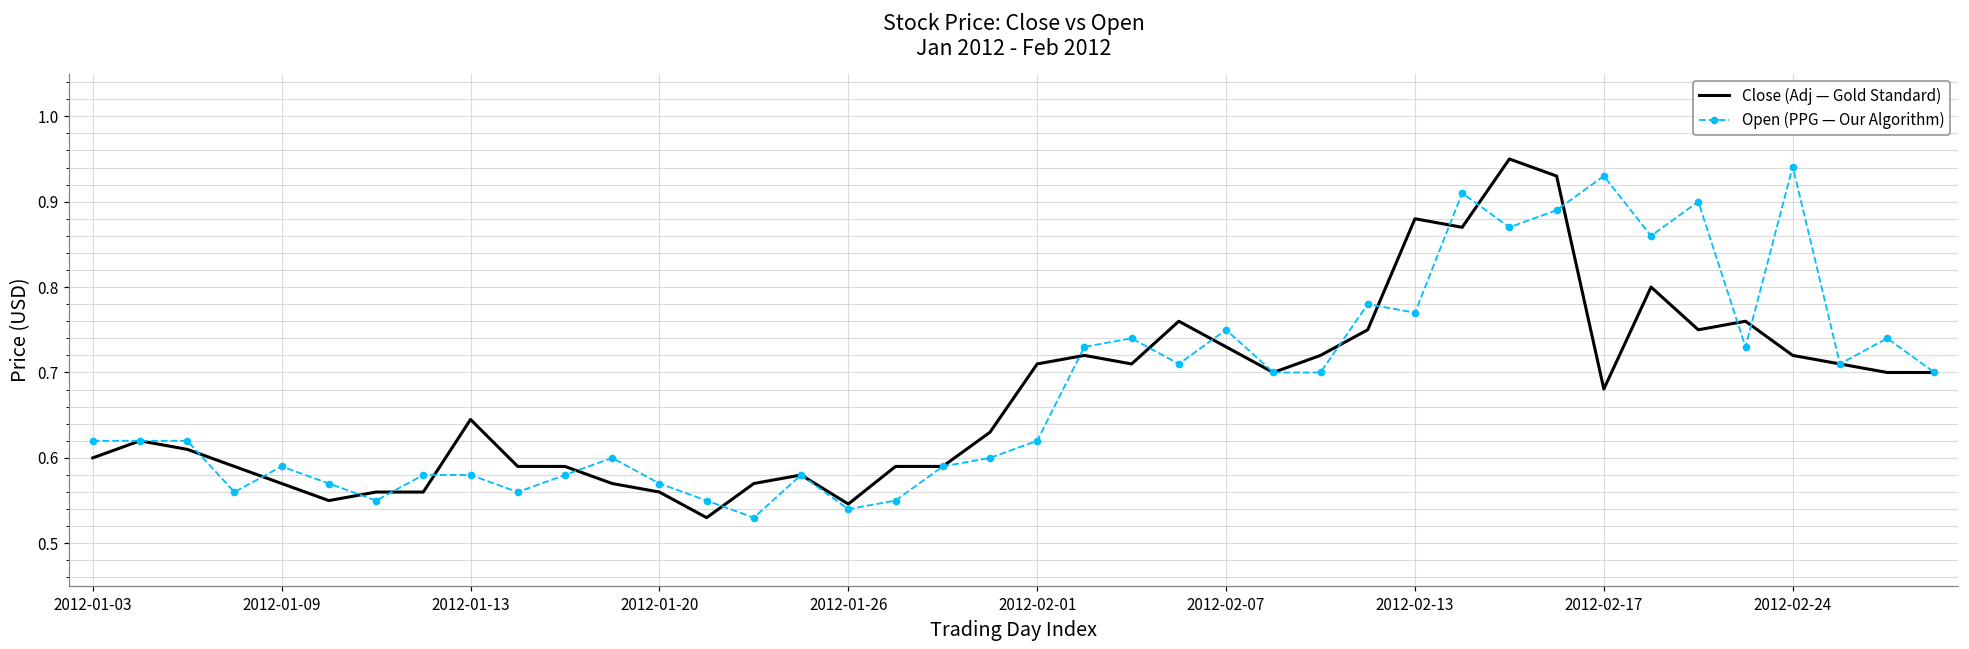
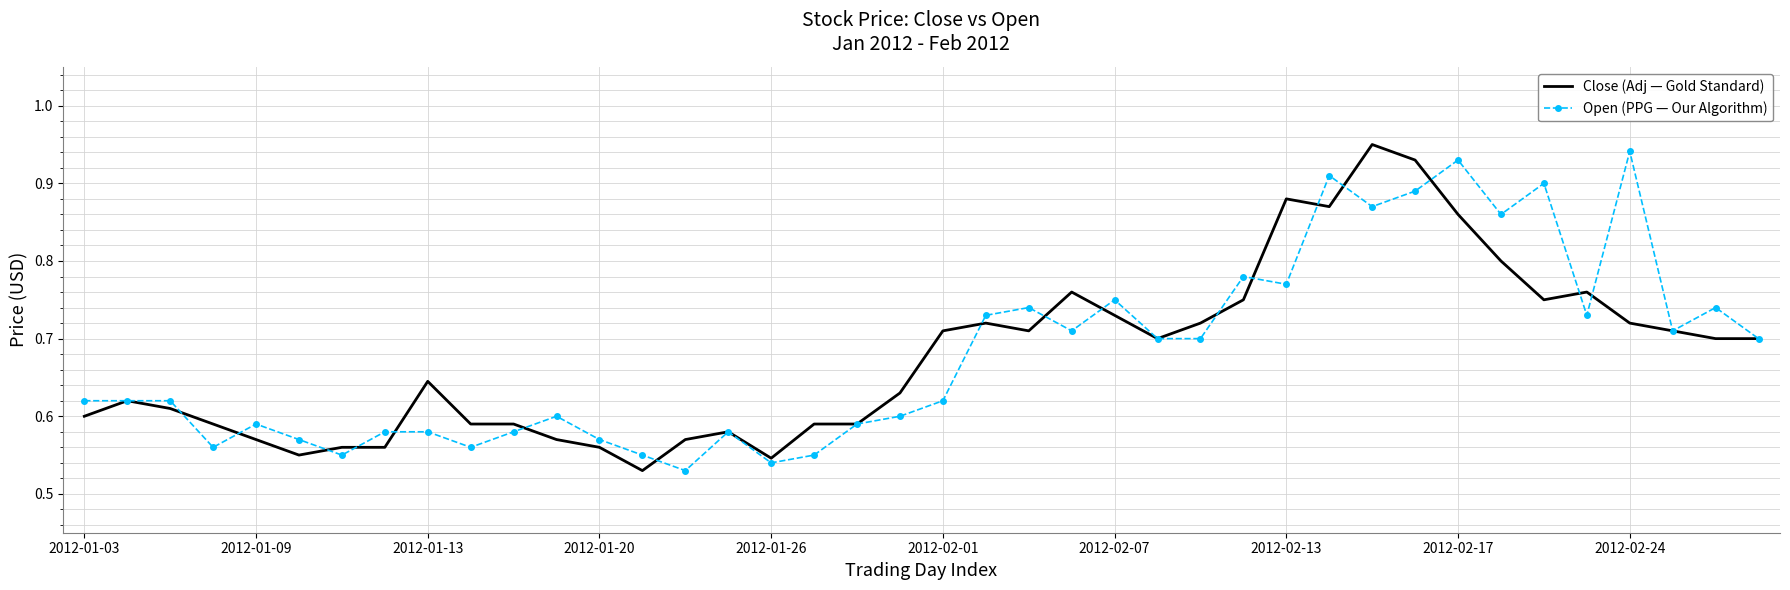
Close (Adj — Gold Standard), 2012-02-17: 0.68 -> 0.86
